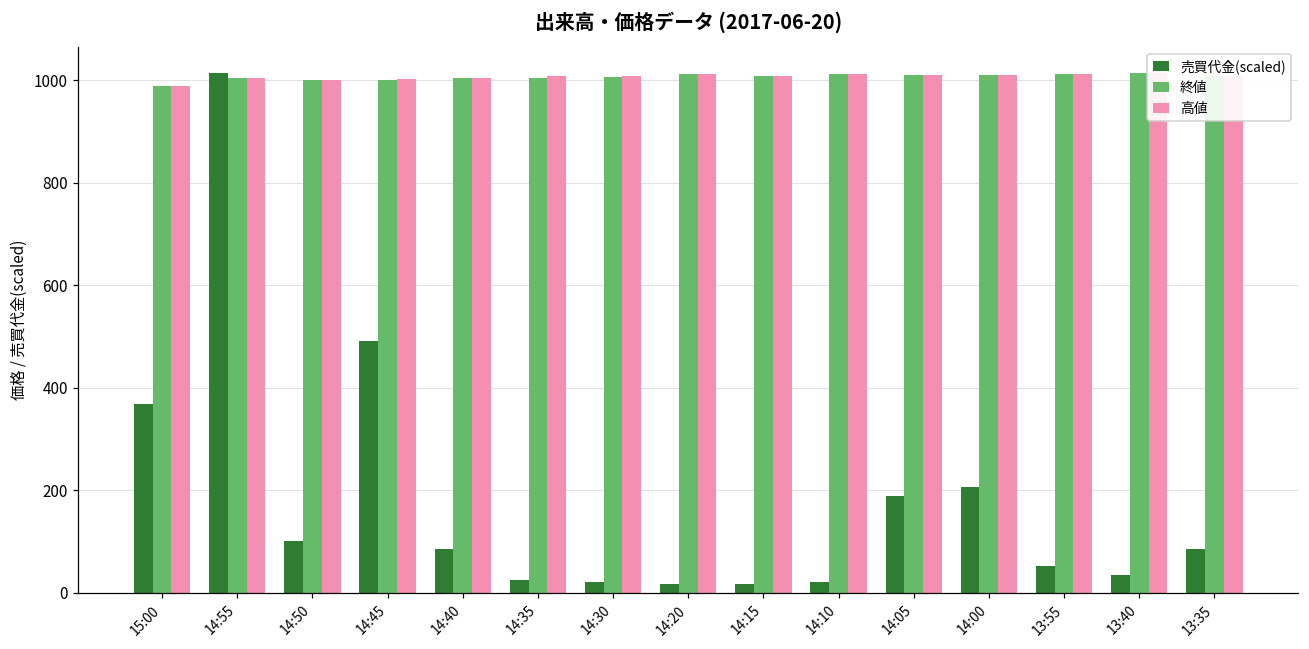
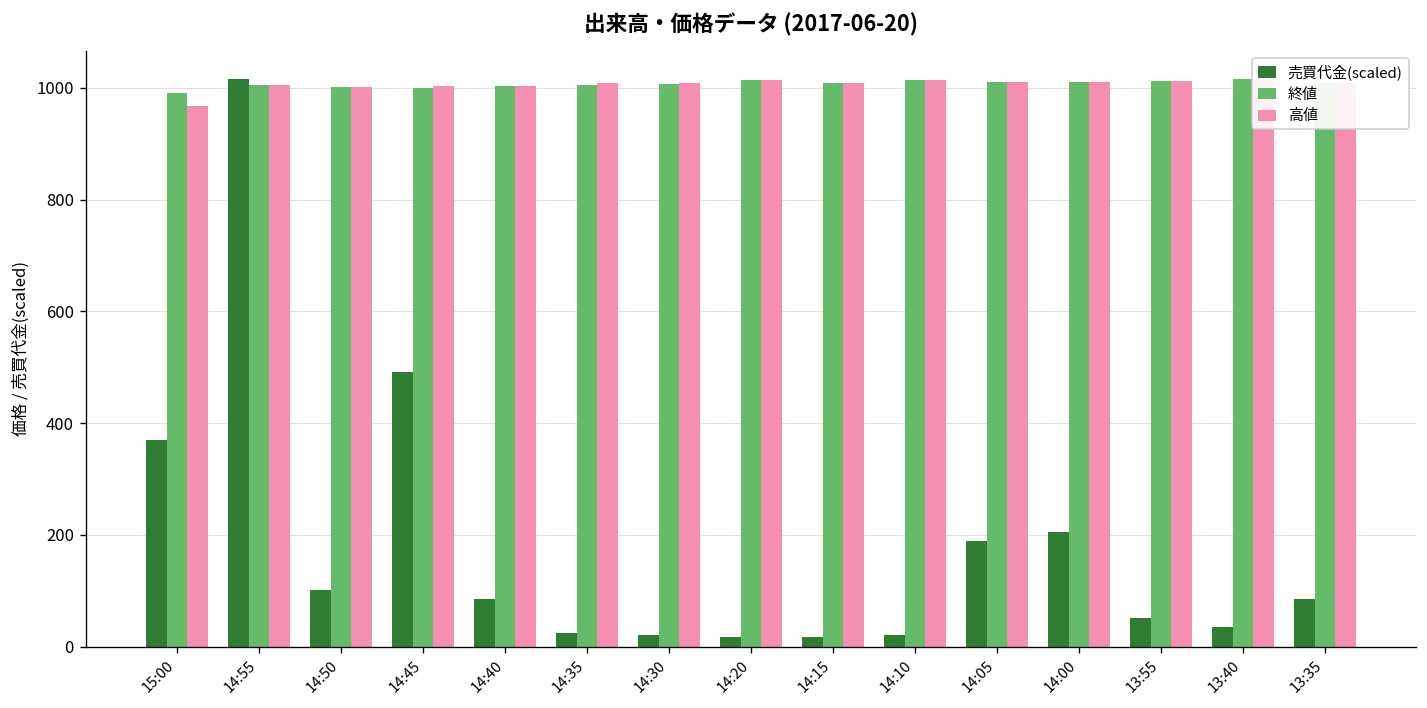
高値, 15:00: 990 -> 970
